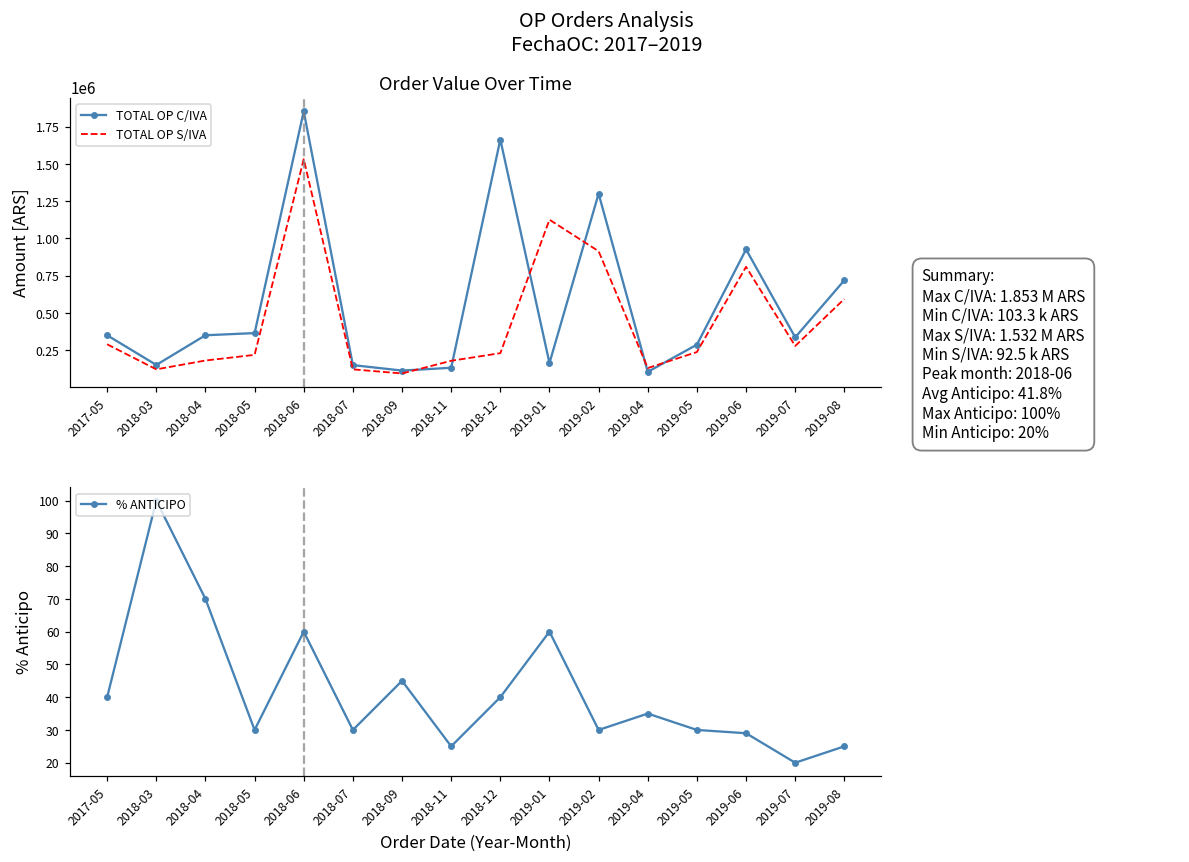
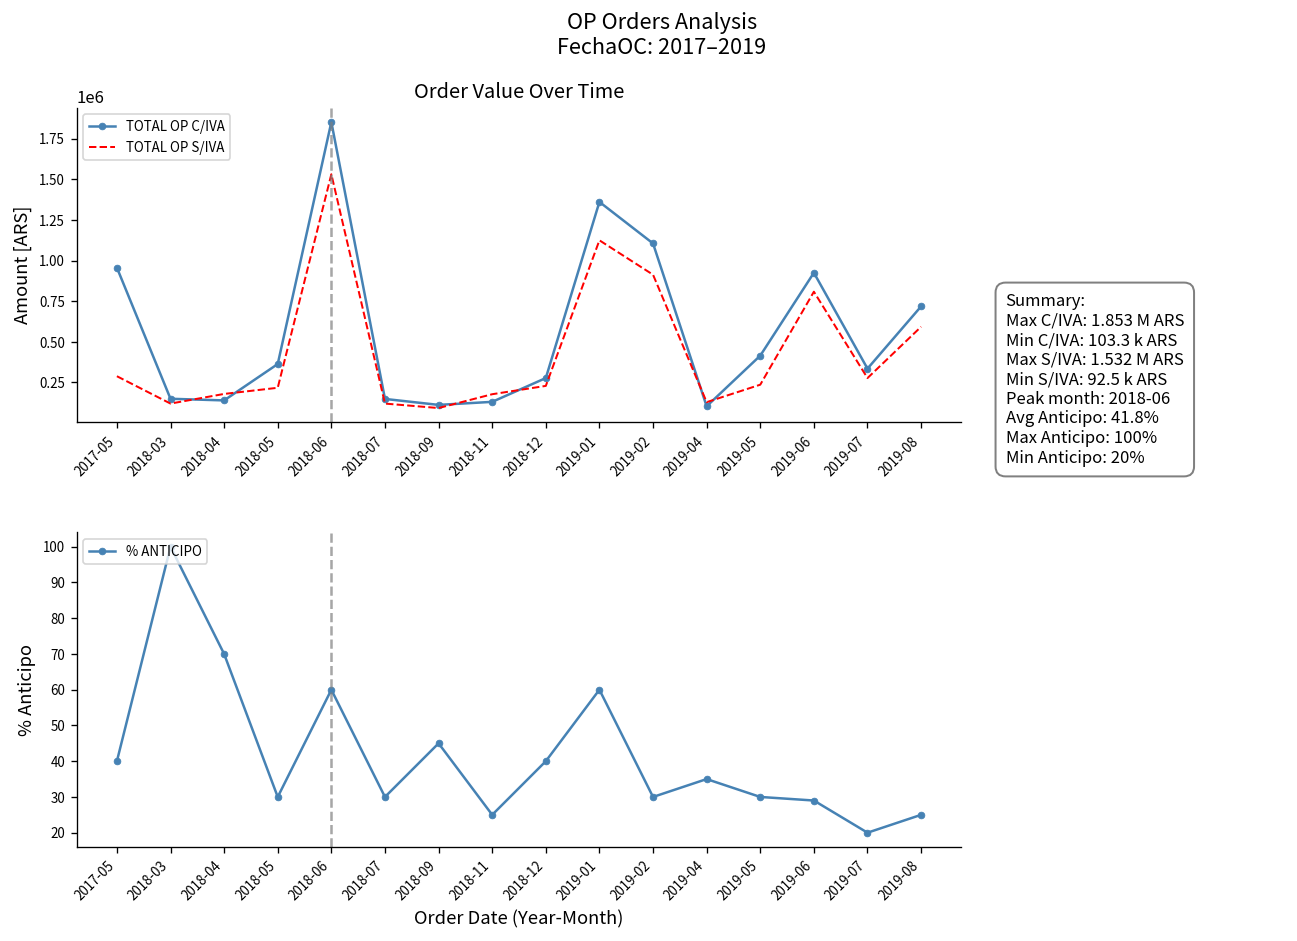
Order Value Over Time, TOTAL OP C/IVA, 2017-05: 350000 -> 960000
Order Value Over Time, TOTAL OP C/IVA, 2018-04: 350000 -> 140000
Order Value Over Time, TOTAL OP C/IVA, 2018-12: 1660000 -> 280000
Order Value Over Time, TOTAL OP C/IVA, 2019-01: 160000 -> 1360000
Order Value Over Time, TOTAL OP C/IVA, 2019-02: 1300000 -> 1110000
Order Value Over Time, TOTAL OP C/IVA, 2019-05: 290000 -> 420000
